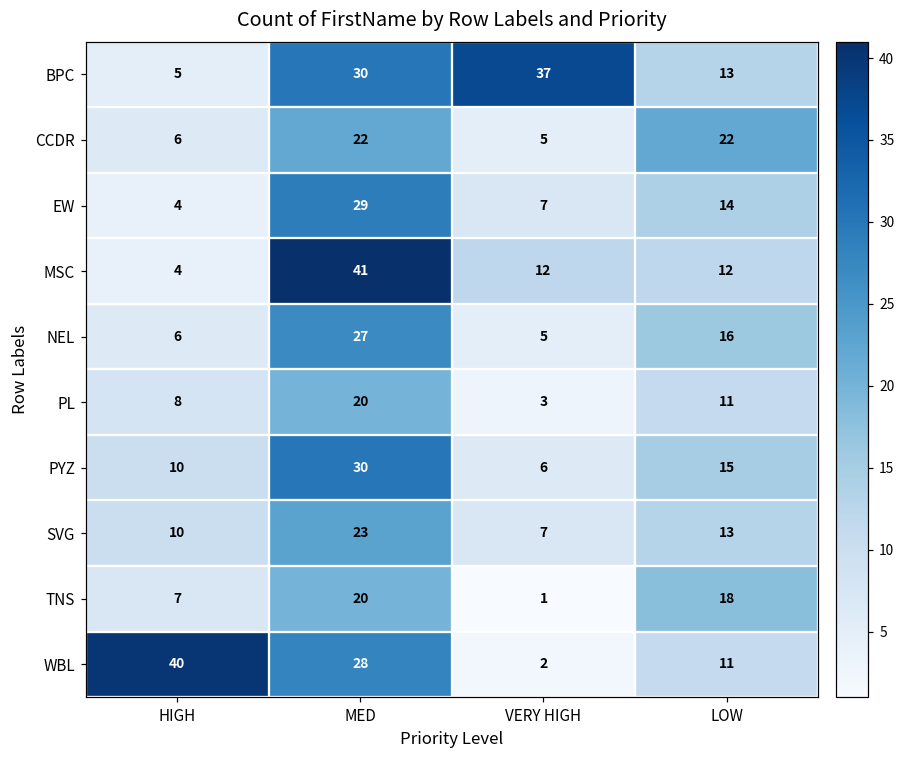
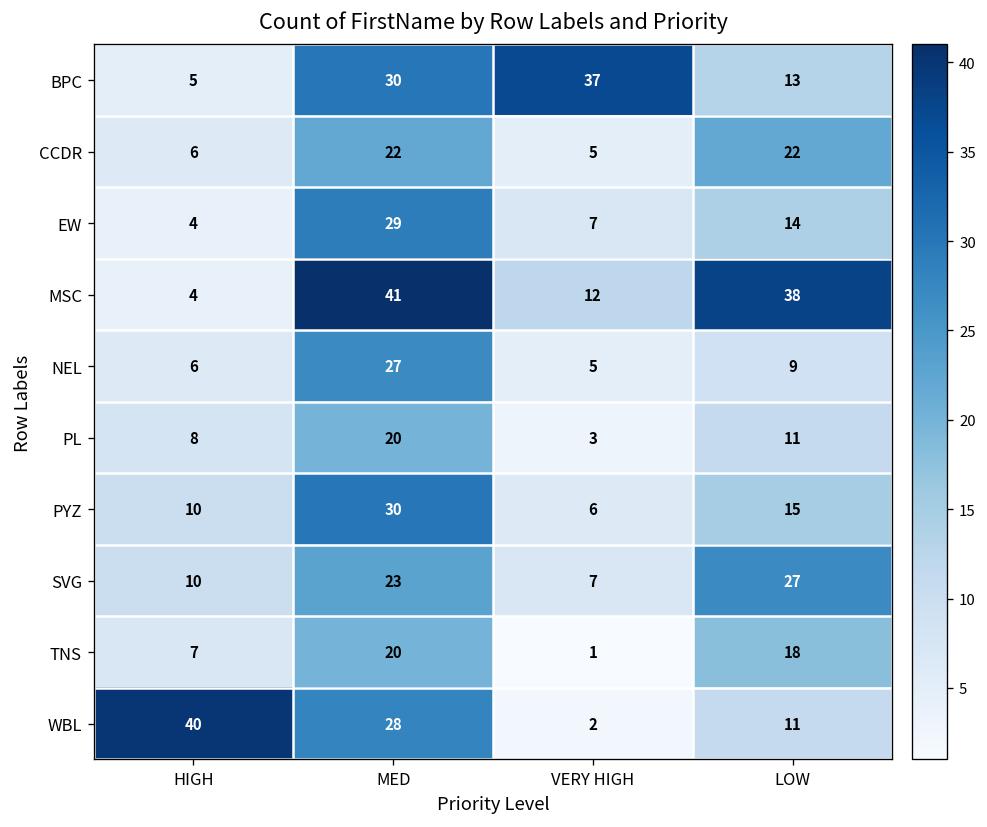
MSC, LOW: 12 -> 38
NEL, LOW: 16 -> 9
SVG, LOW: 13 -> 27
